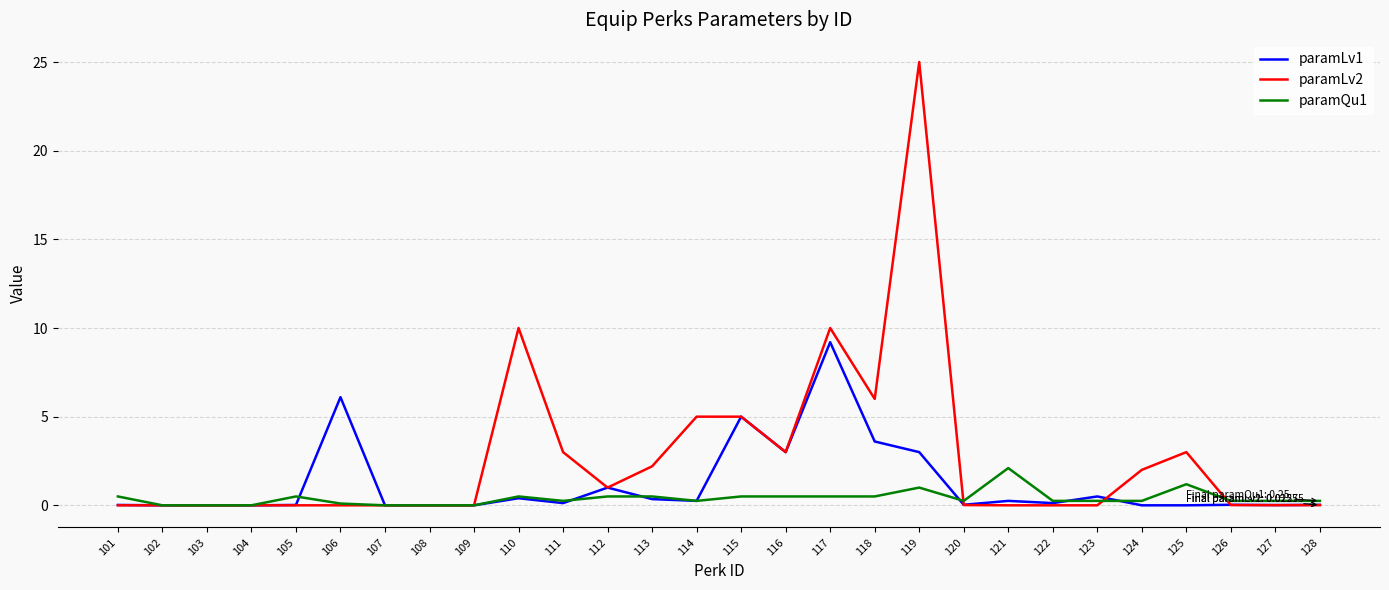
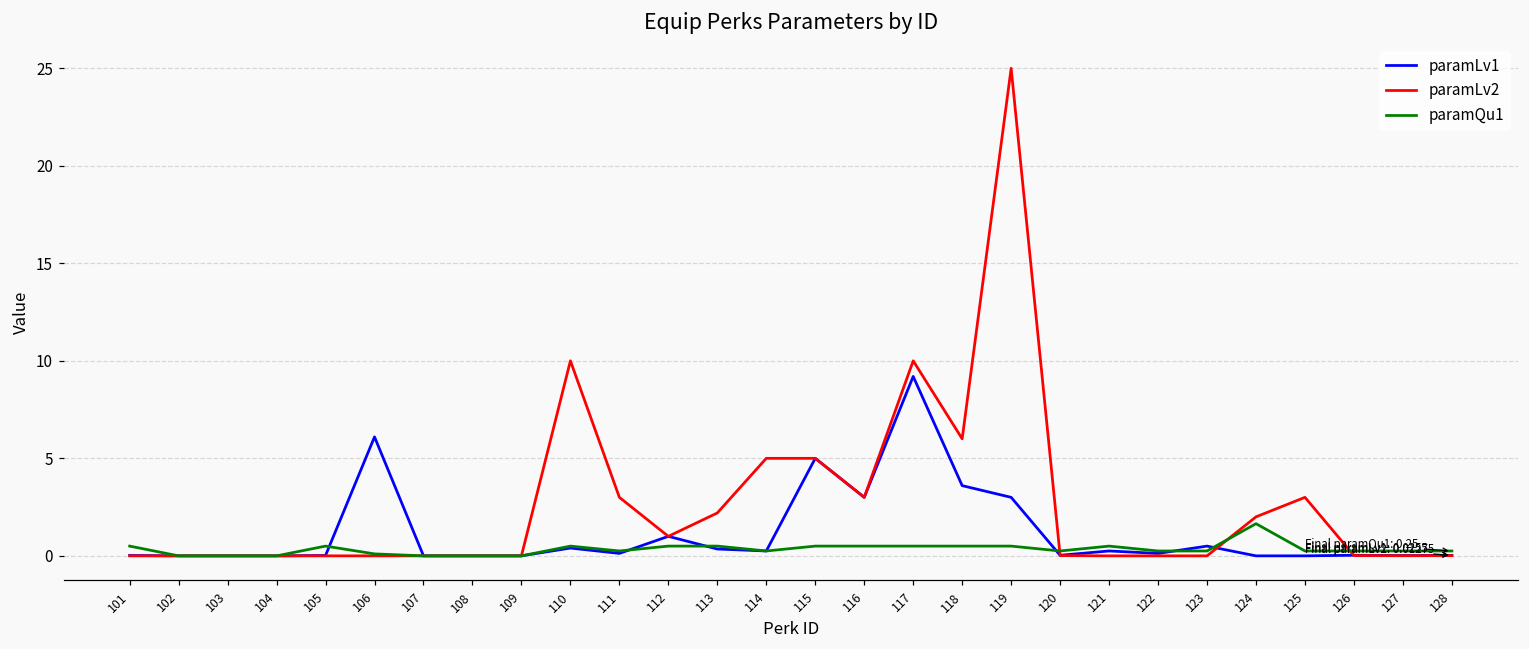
paramQu1, 119: 1.0 -> 0.5
paramQu1, 121: 2.1 -> 0.5
paramQu1, 124: 0.3 -> 1.7
paramQu1, 125: 1.2 -> 0.3
